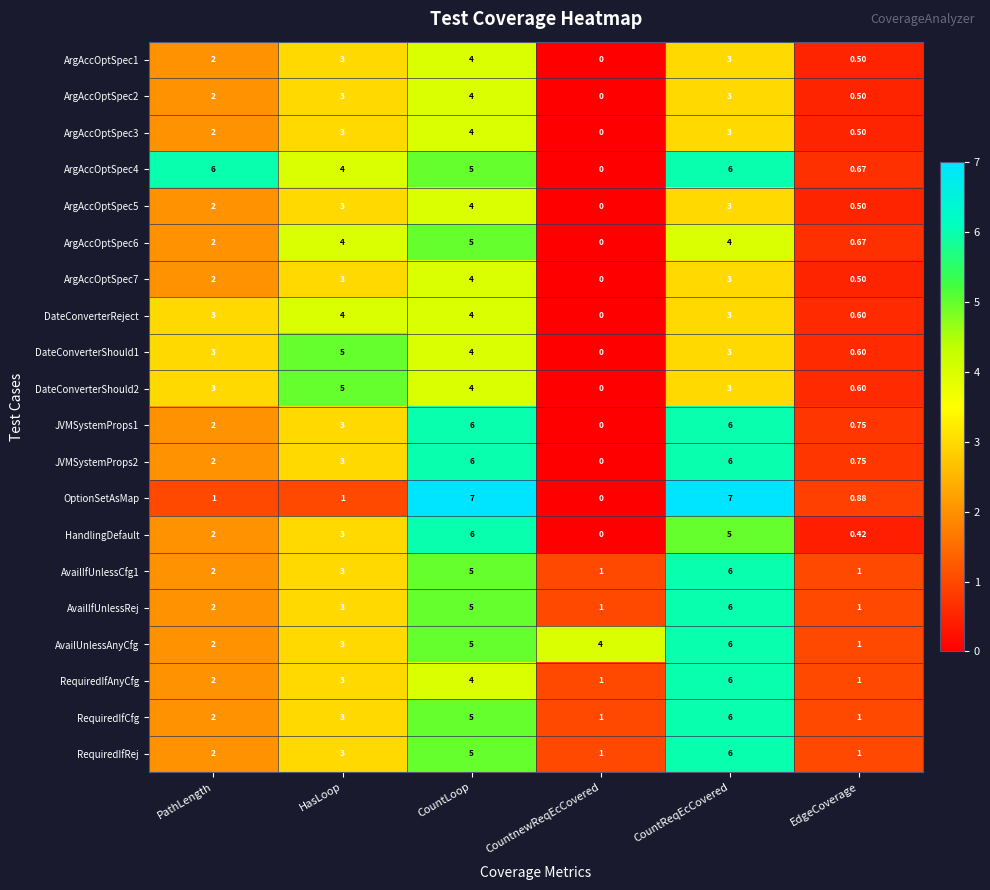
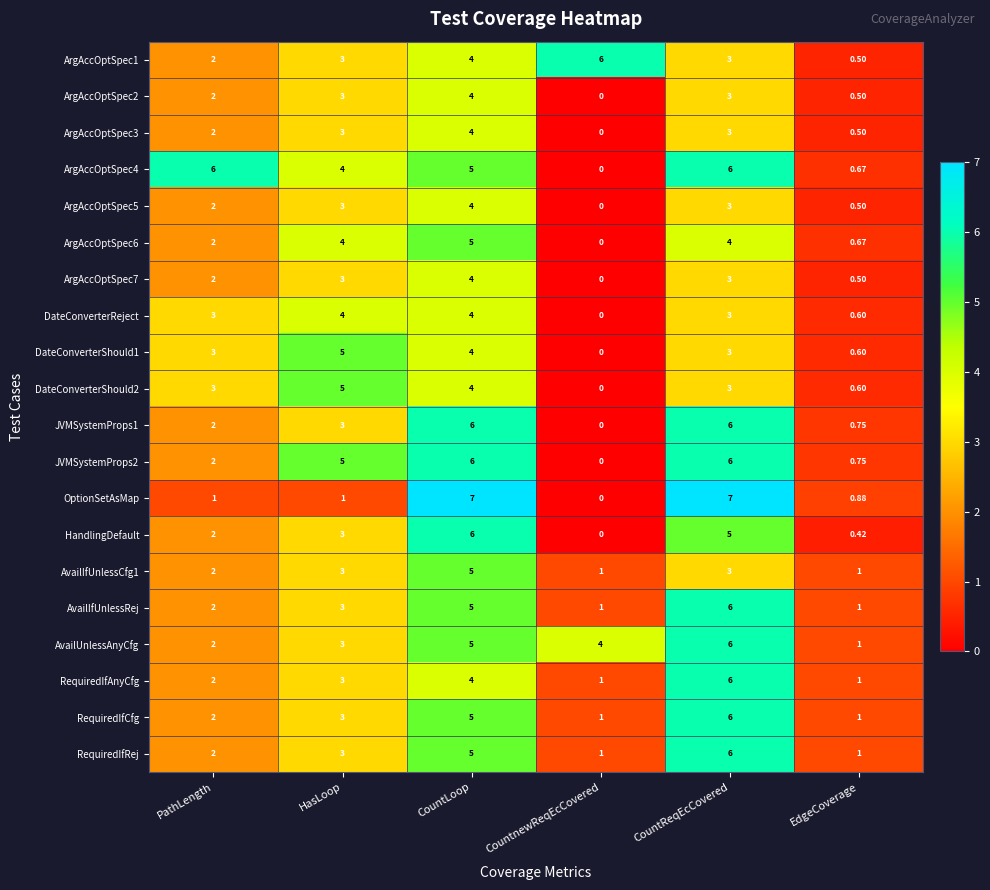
ArgAccOptSpec1, CountnewReqEcCovered: 0 -> 6
JVMSystemProps2, HasLoop: 3 -> 5
AvailIfUnlessCfg1, CountReqEcCovered: 6 -> 3
